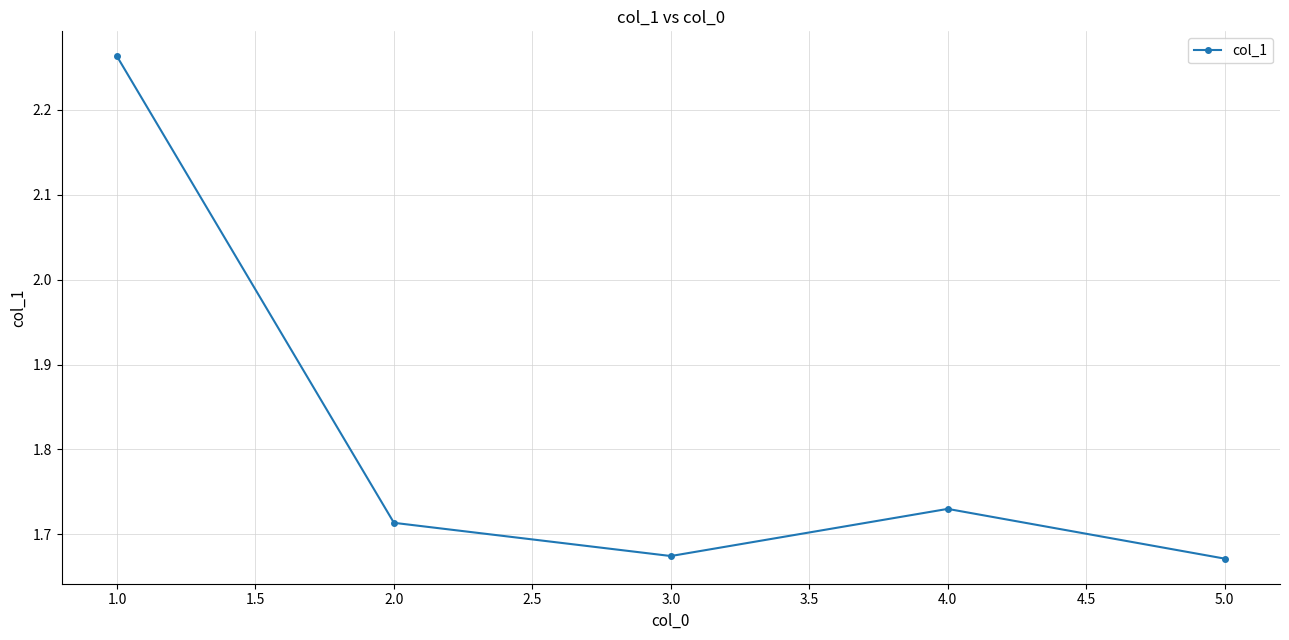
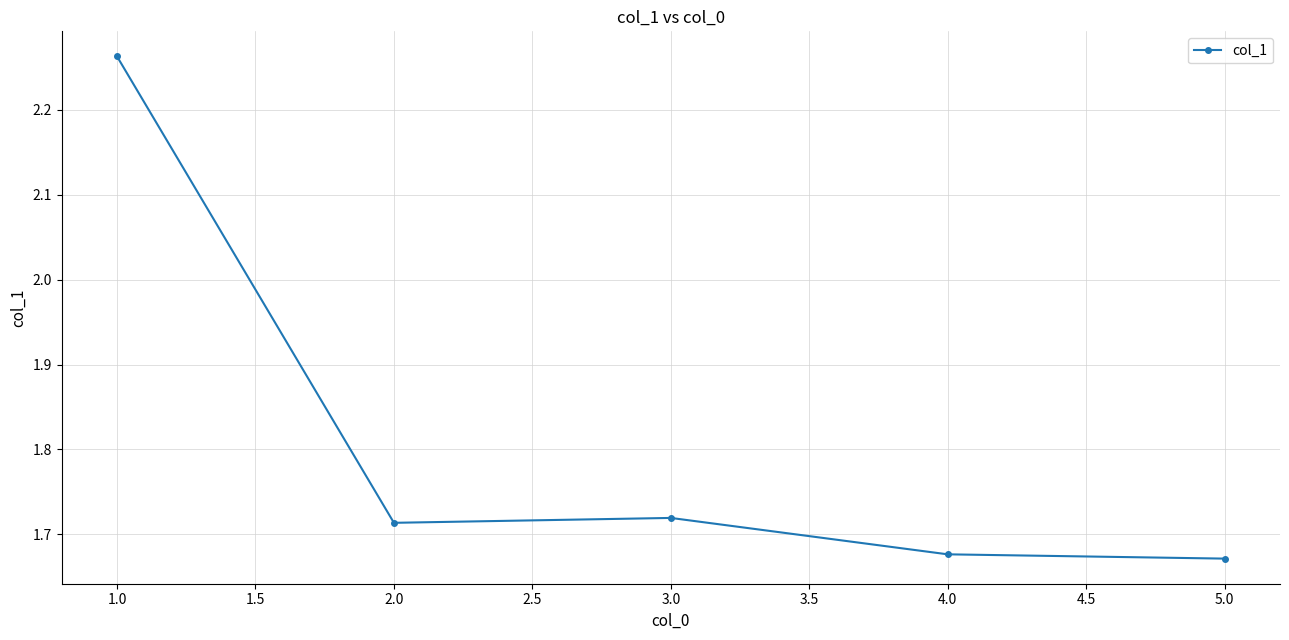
3.0: 1.67 -> 1.72
4.0: 1.73 -> 1.68
